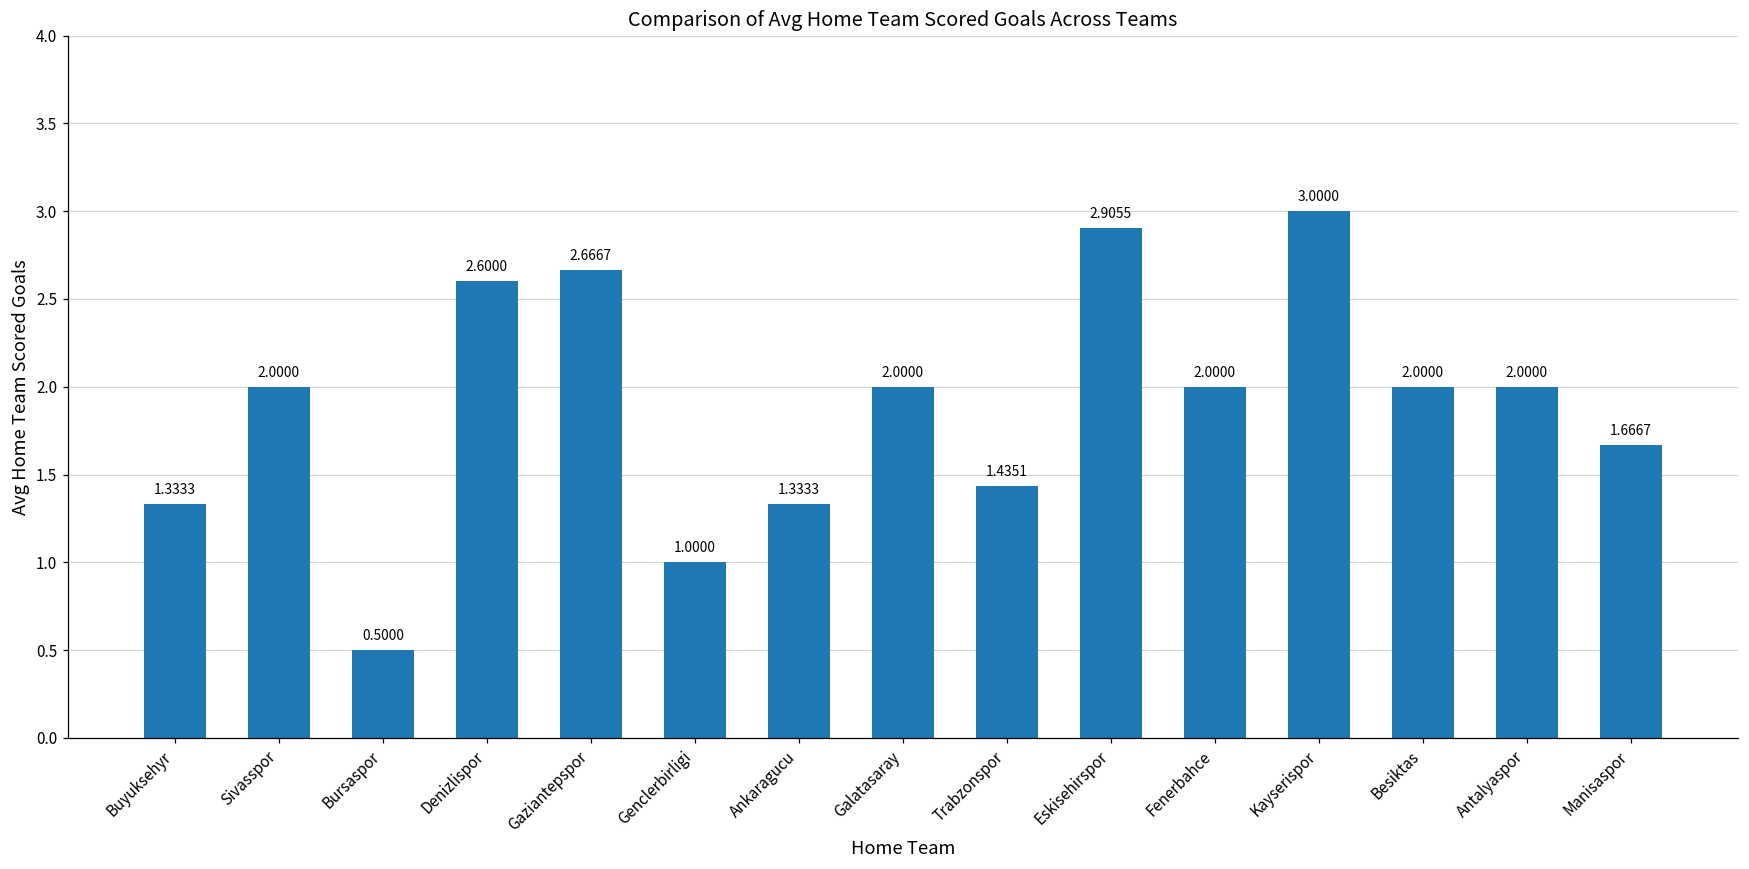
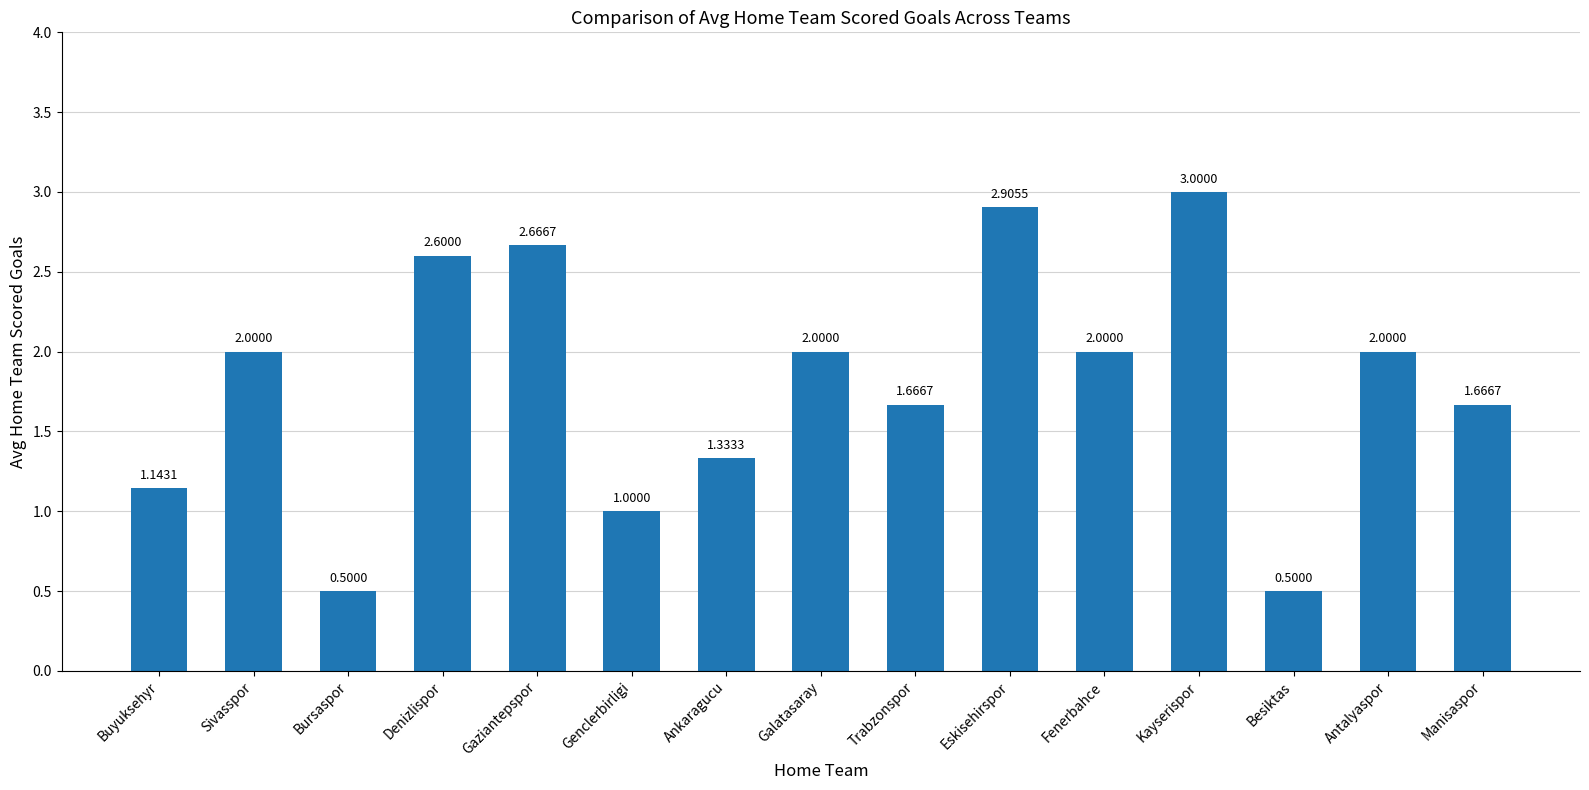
Buyuksehyr: 1.3333 -> 1.1431
Trabzonspor: 1.4351 -> 1.6667
Besiktas: 2.0000 -> 0.5000
